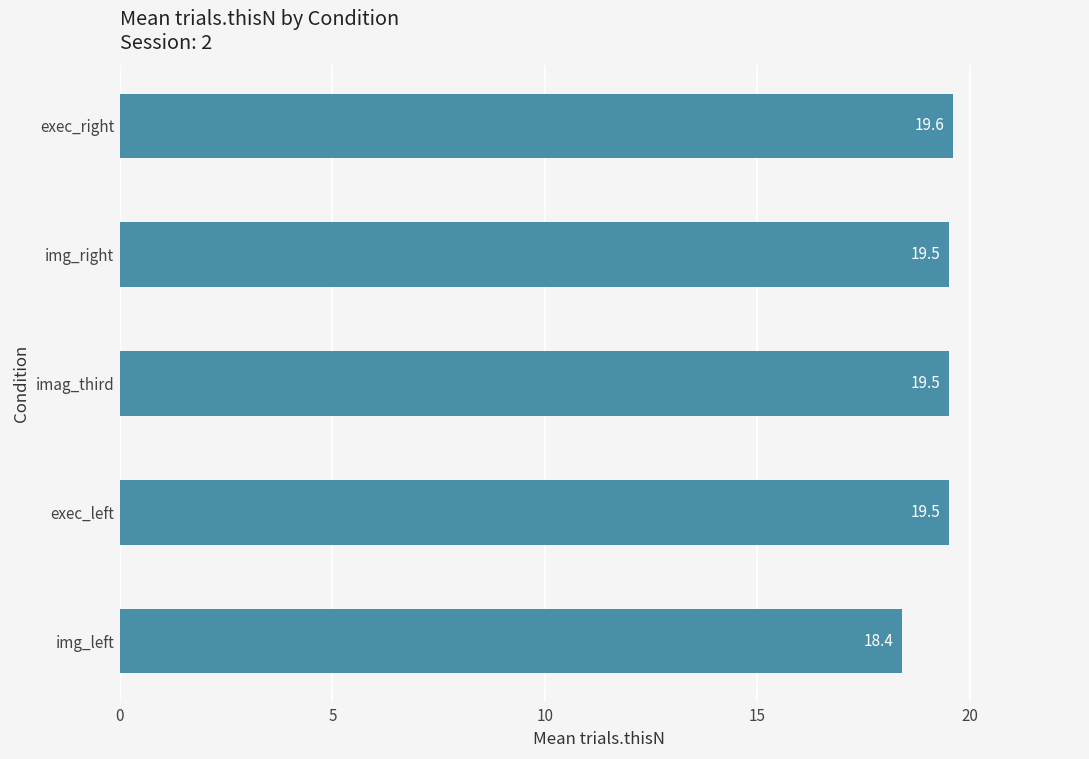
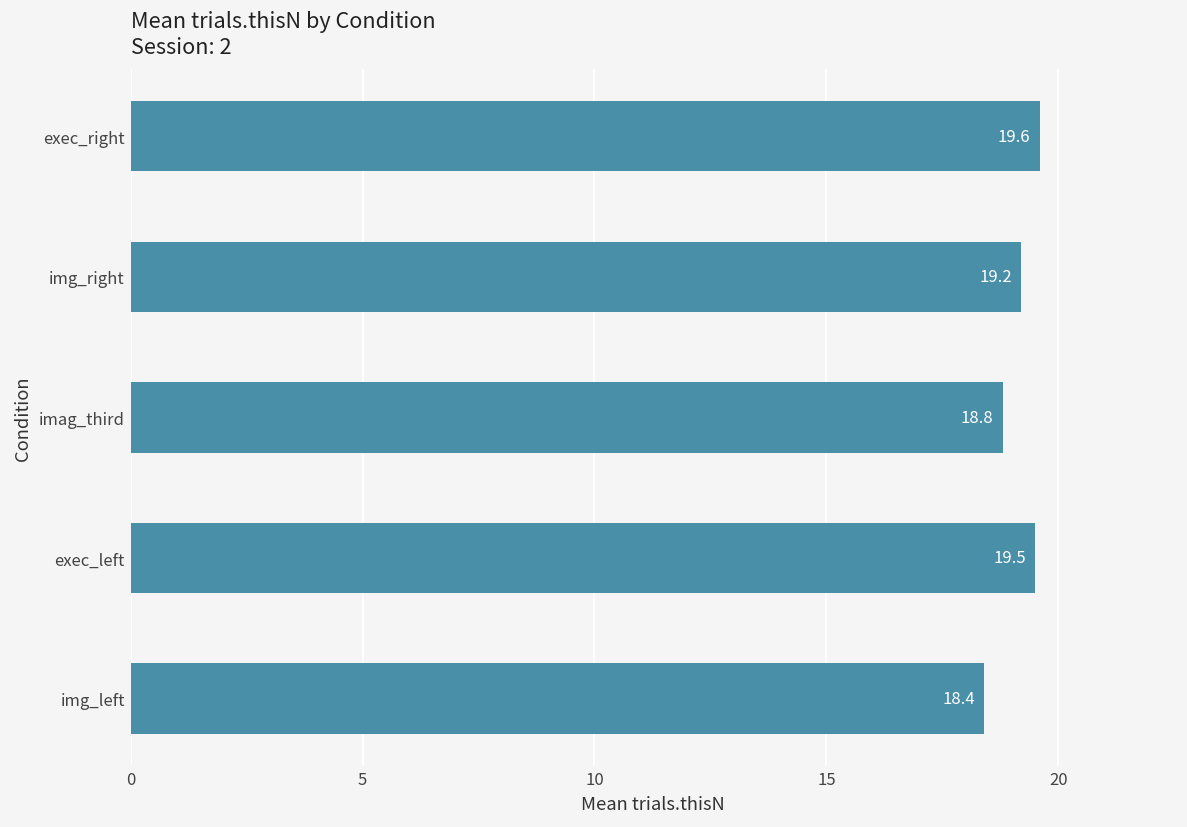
img_right: 19.5 -> 19.2
imag_third: 19.5 -> 18.8
